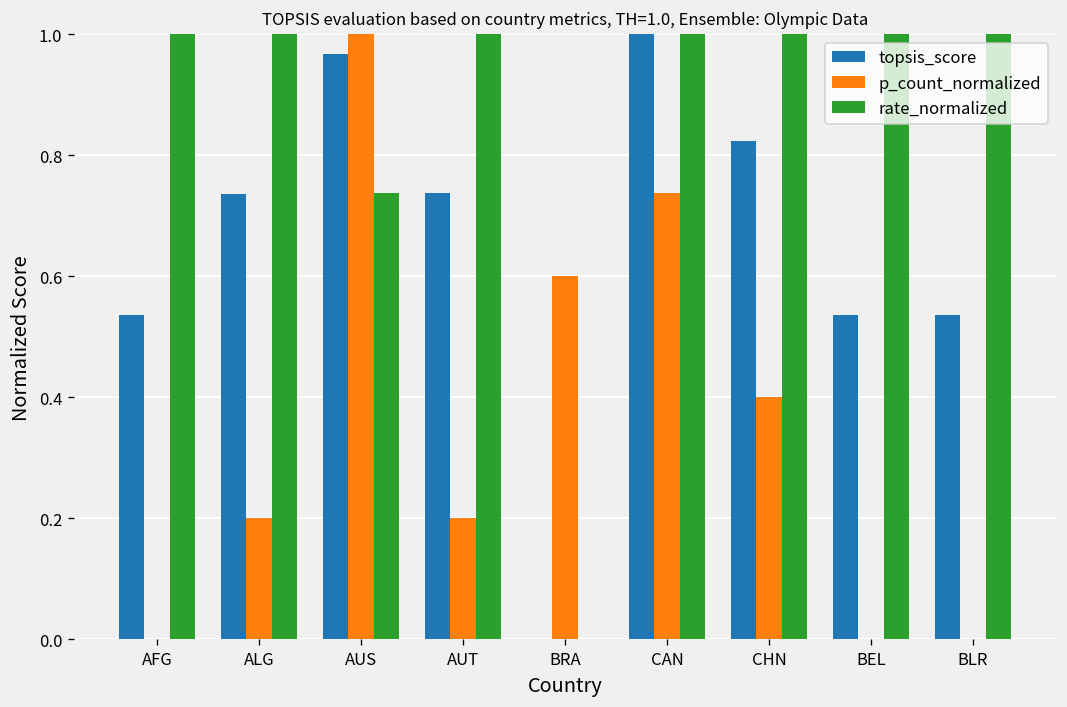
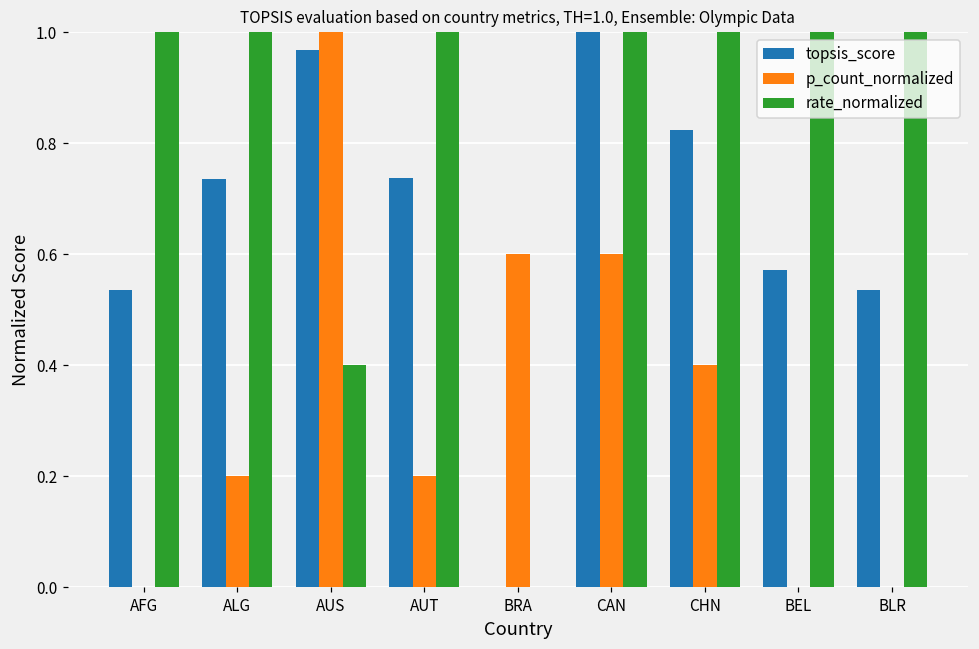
rate_normalized, AUS: 0.74 -> 0.40
p_count_normalized, CAN: 0.74 -> 0.60
topsis_score, BEL: 0.54 -> 0.57
